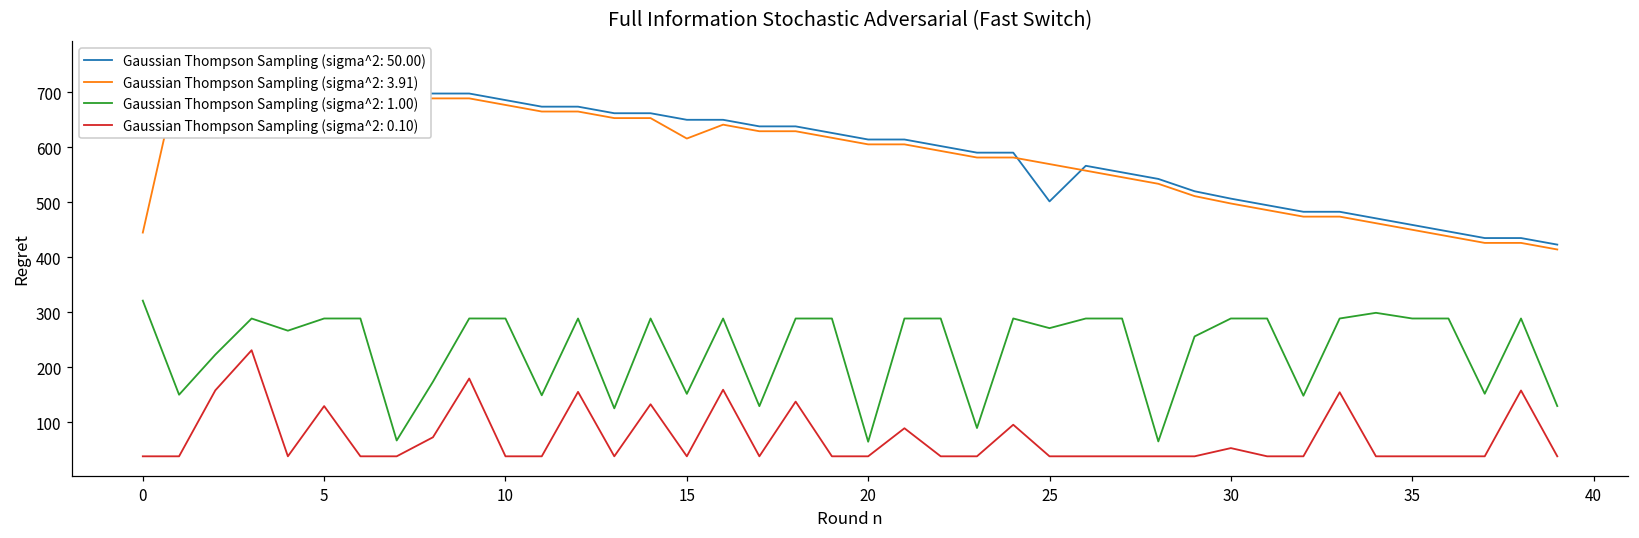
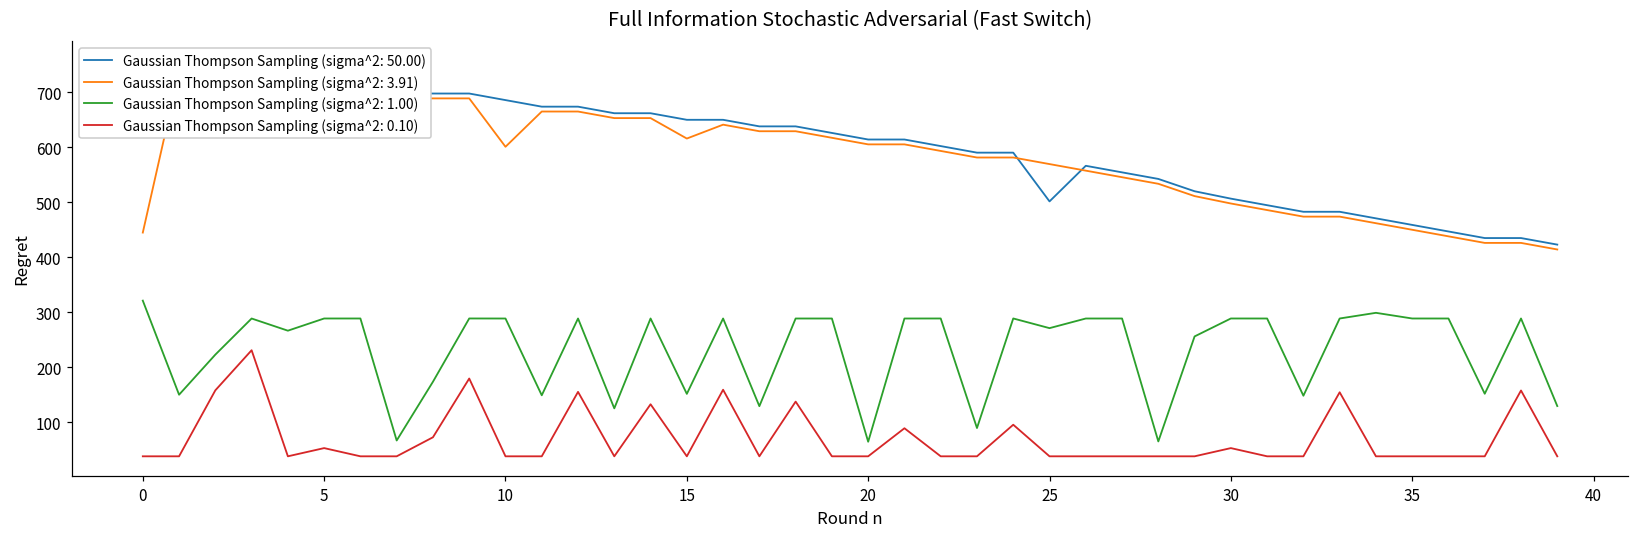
Gaussian Thompson Sampling (sigma^2: 0.10), 5: 130 -> 50
Gaussian Thompson Sampling (sigma^2: 3.91), 10: 680 -> 600
